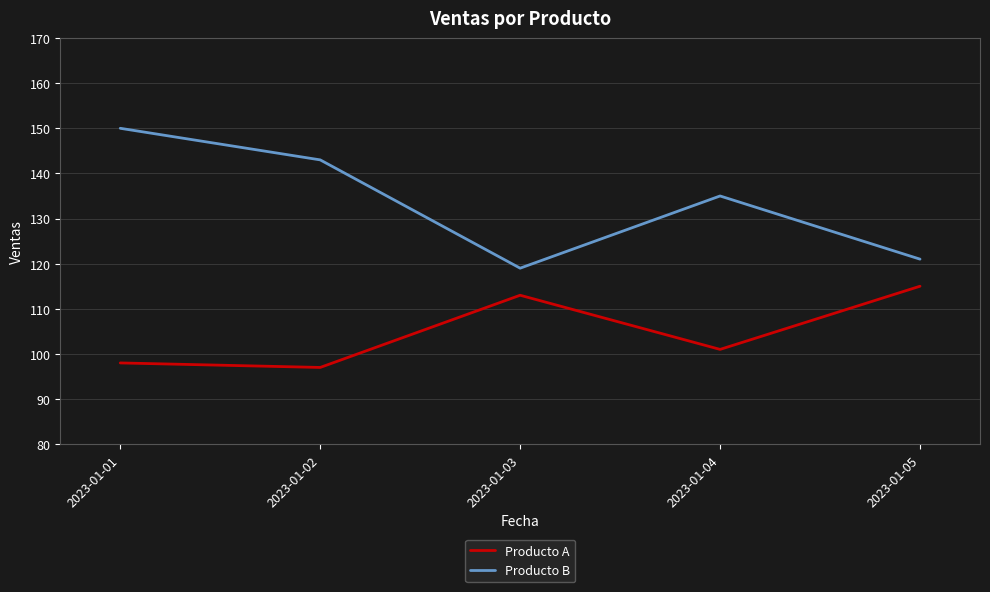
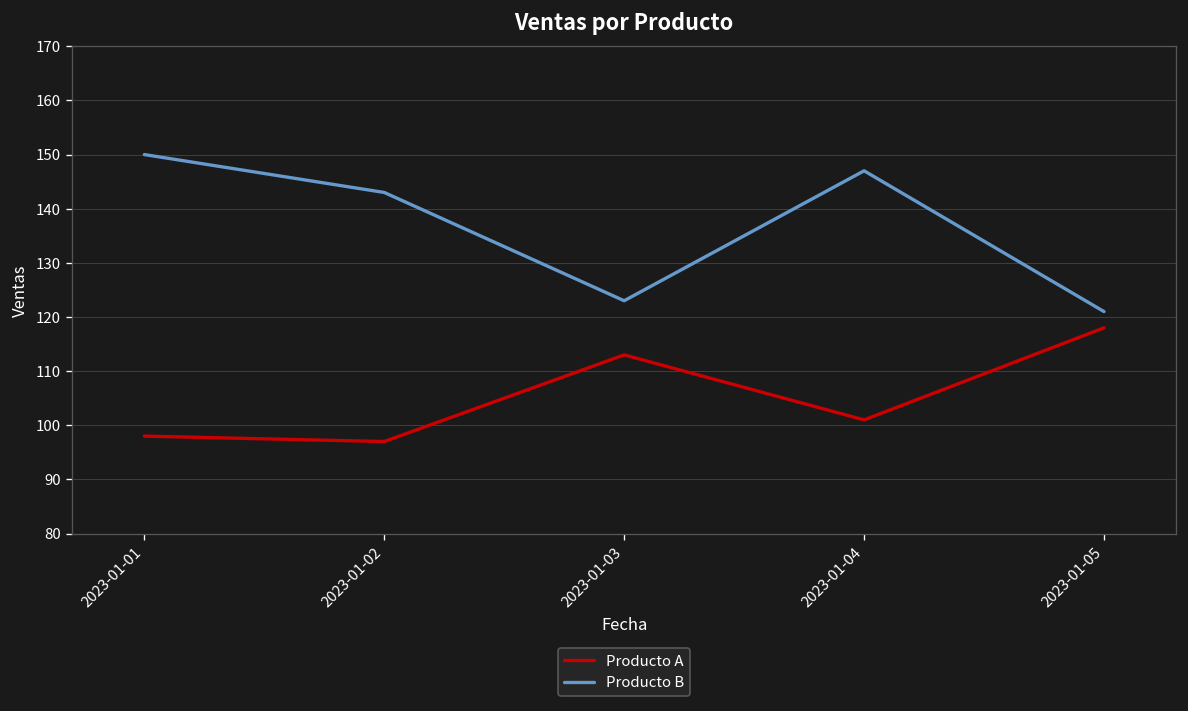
Producto B, 2023-01-03: 119 -> 123
Producto B, 2023-01-04: 135 -> 147
Producto A, 2023-01-05: 115 -> 118
